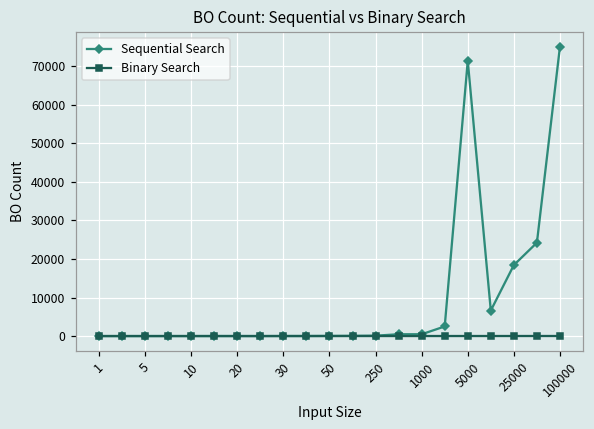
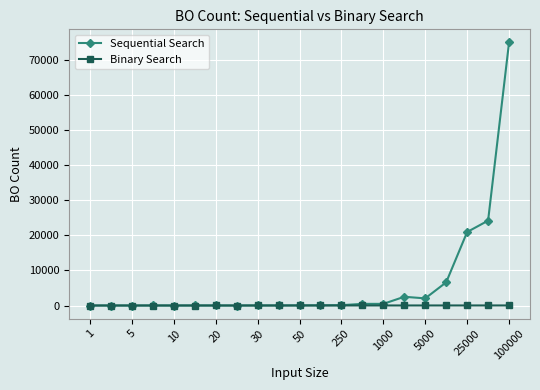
Sequential Search, 5000: 71000 -> 2000
Sequential Search, 25000: 18000 -> 21000
